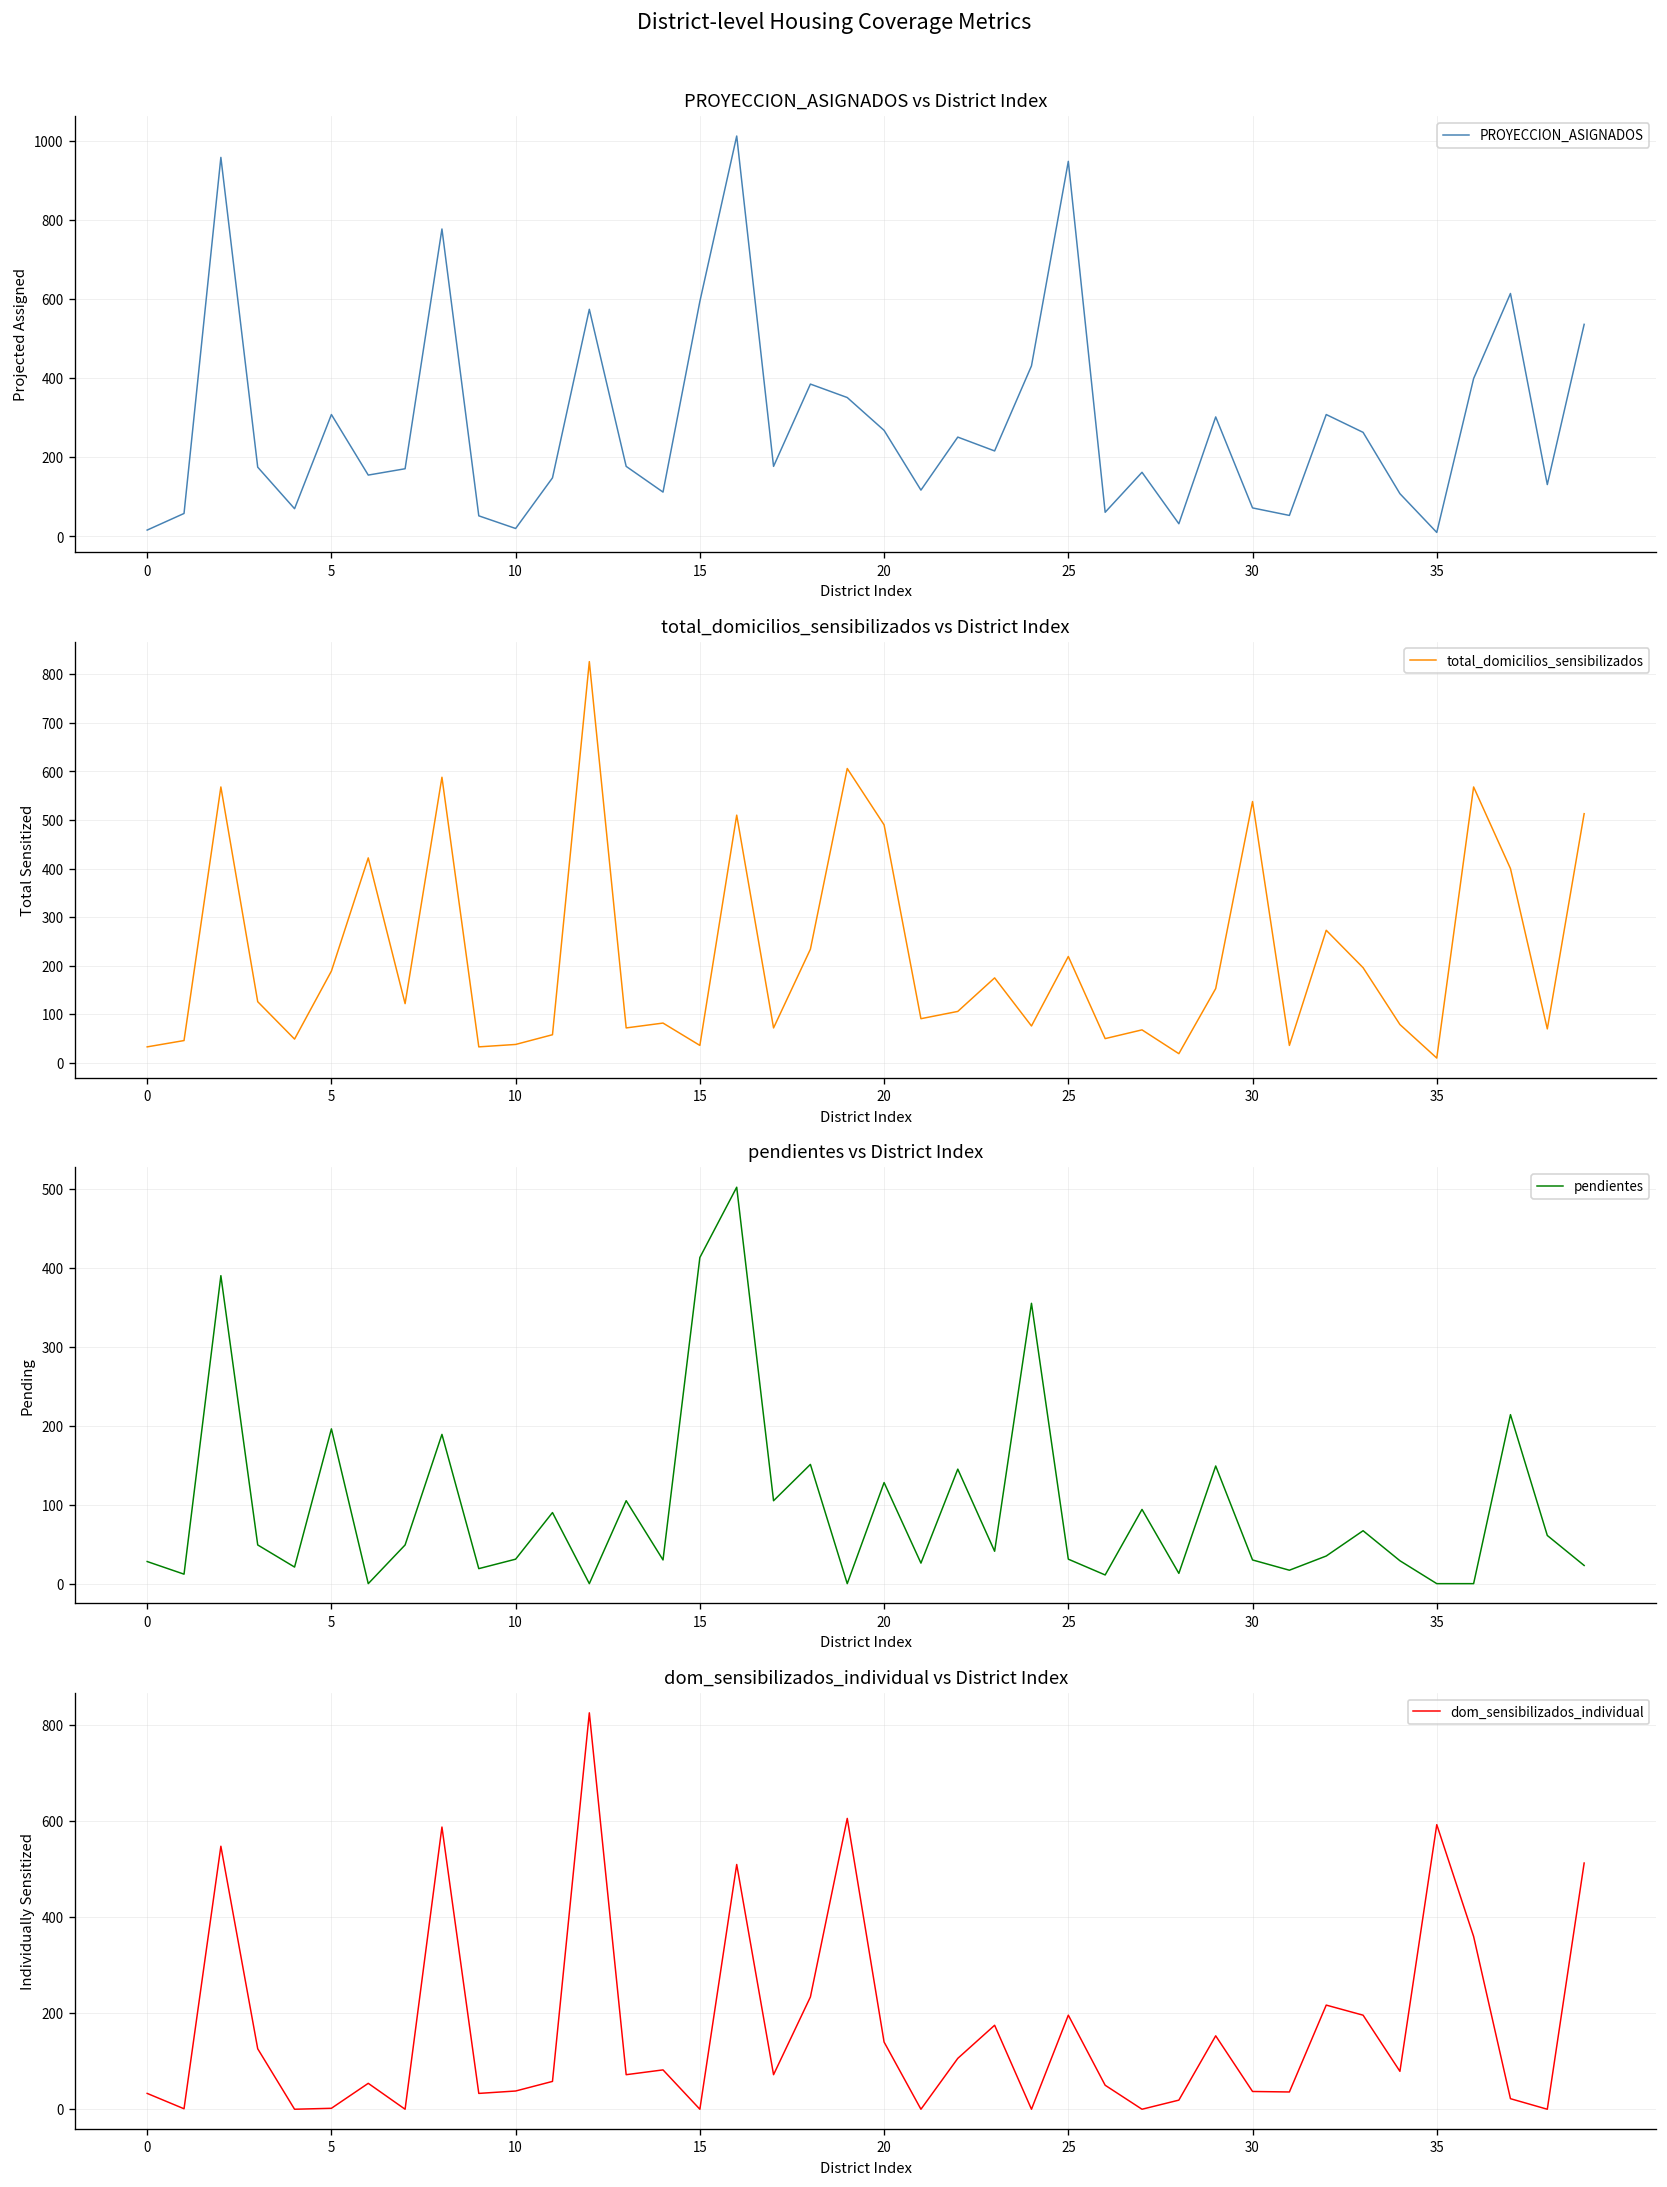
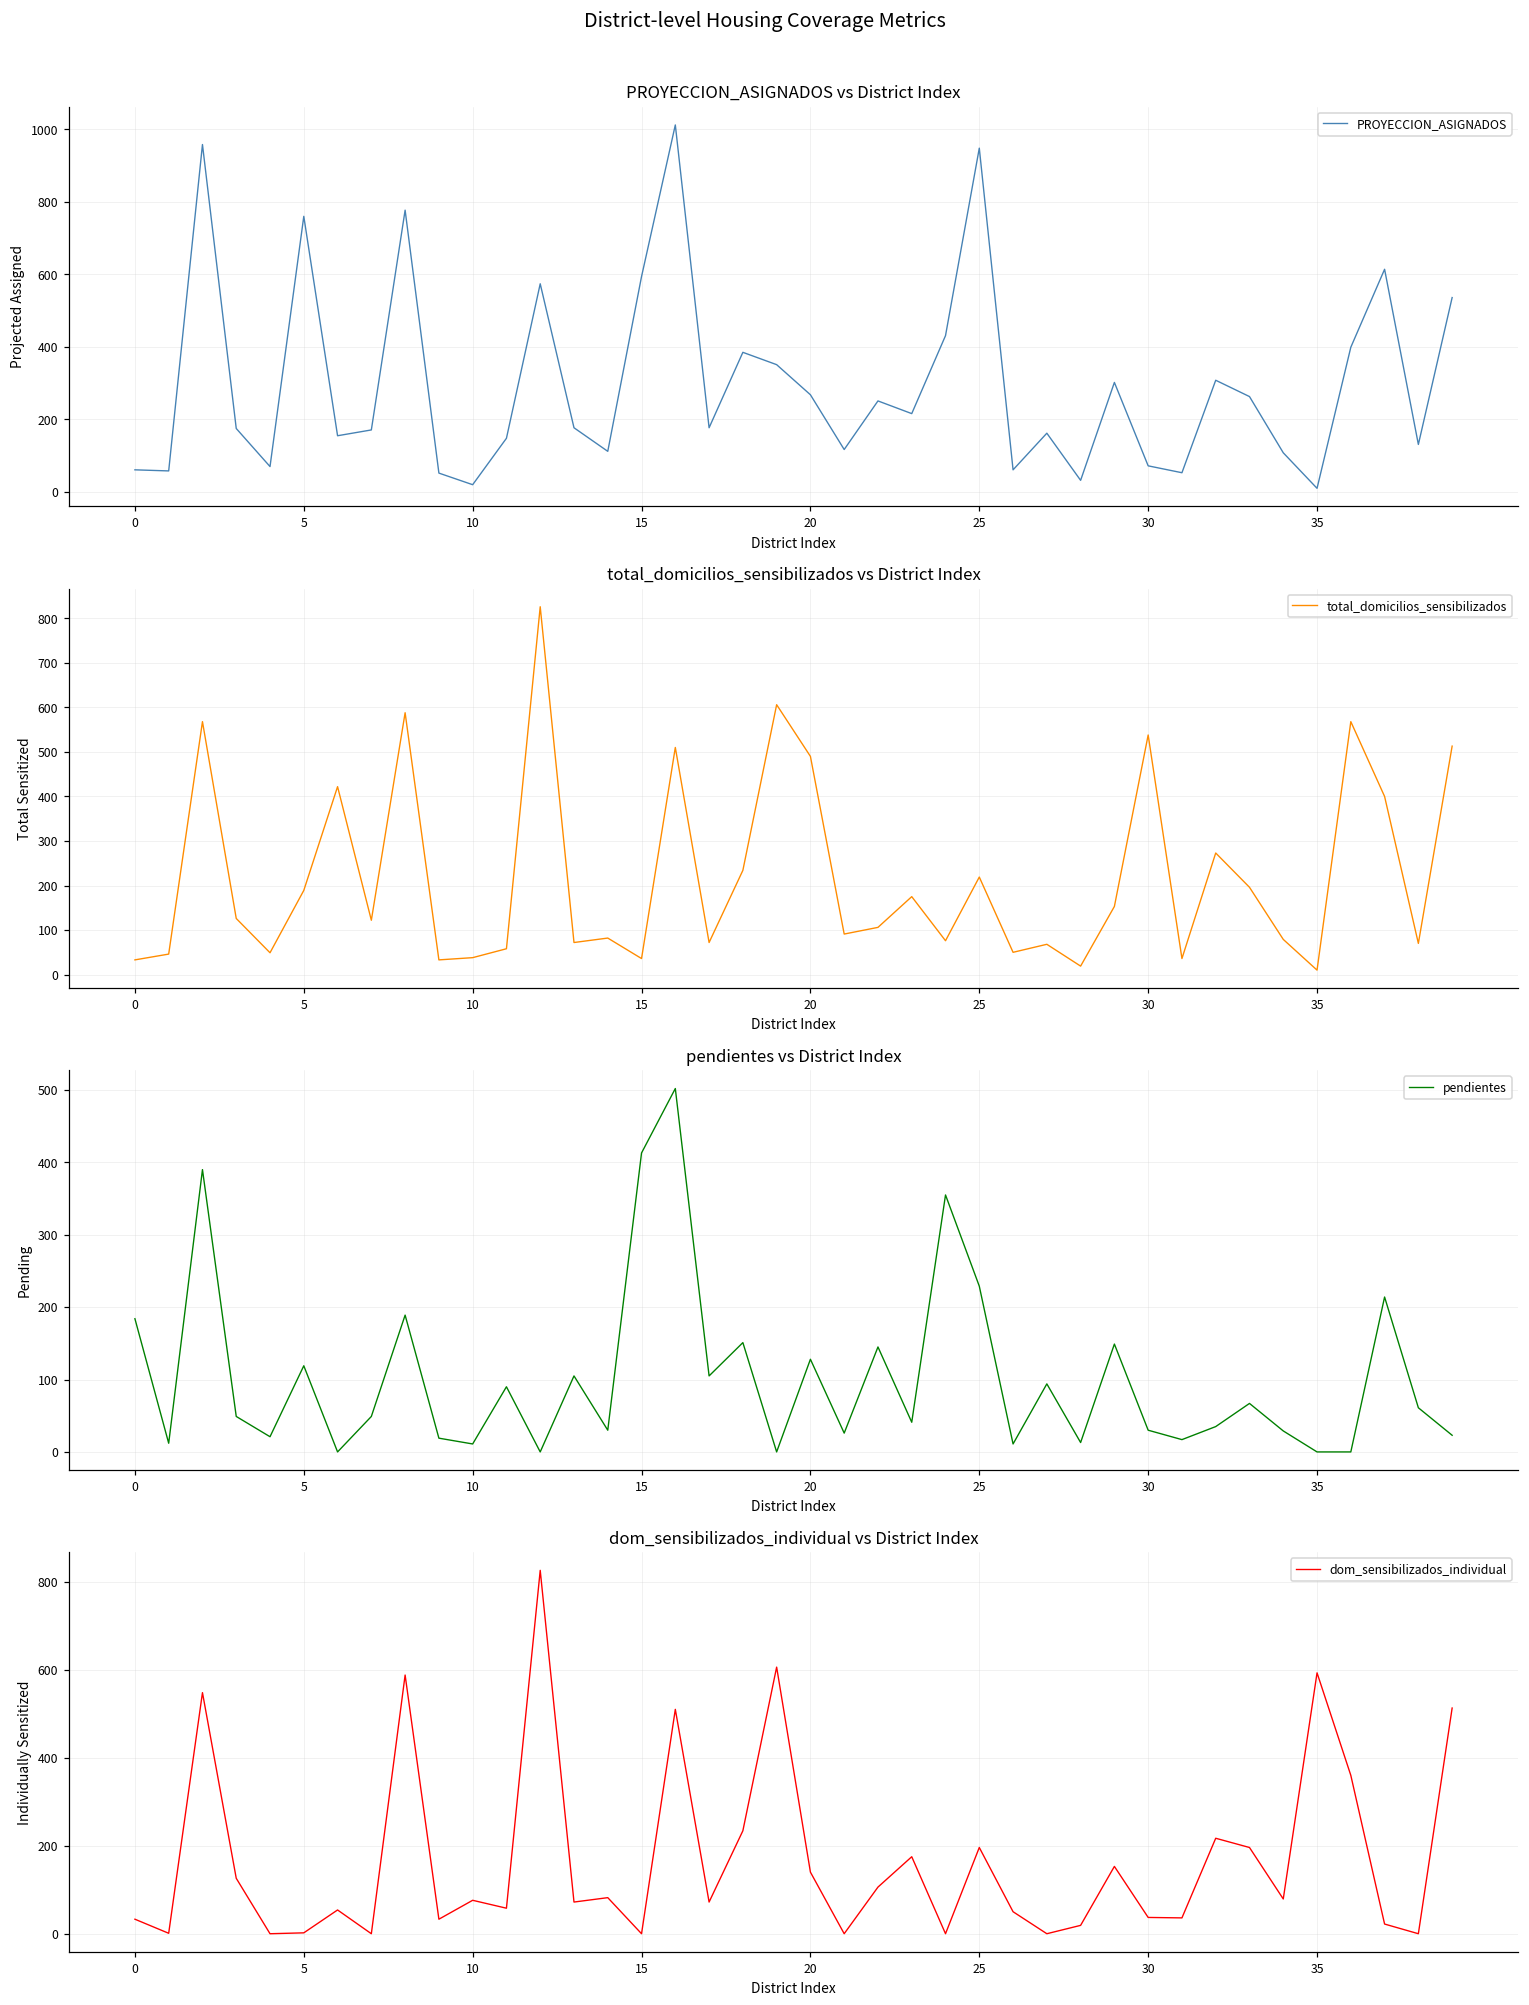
PROYECCION_ASIGNADOS vs District Index, 0: 20 -> 60
PROYECCION_ASIGNADOS vs District Index, 5: 310 -> 760
pendientes vs District Index, 0: 30 -> 180
pendientes vs District Index, 5: 200 -> 120
pendientes vs District Index, 10: 30 -> 10
pendientes vs District Index, 25: 30 -> 230
dom_sensibilizados_individual vs District Index, 10: 40 -> 80
